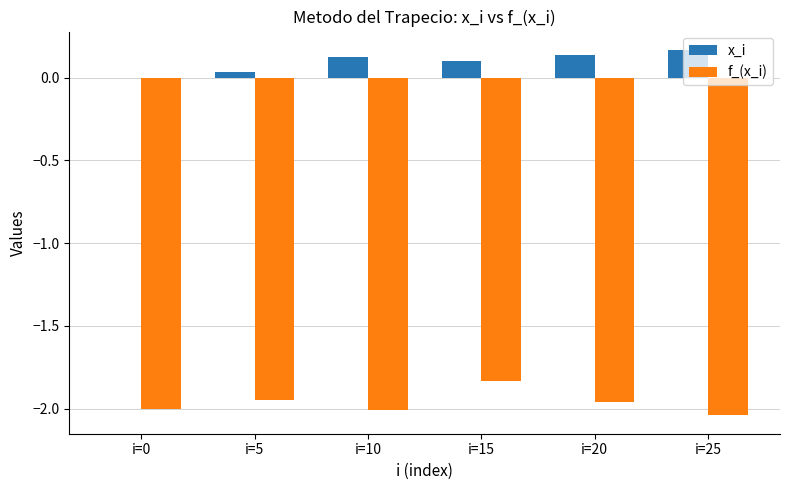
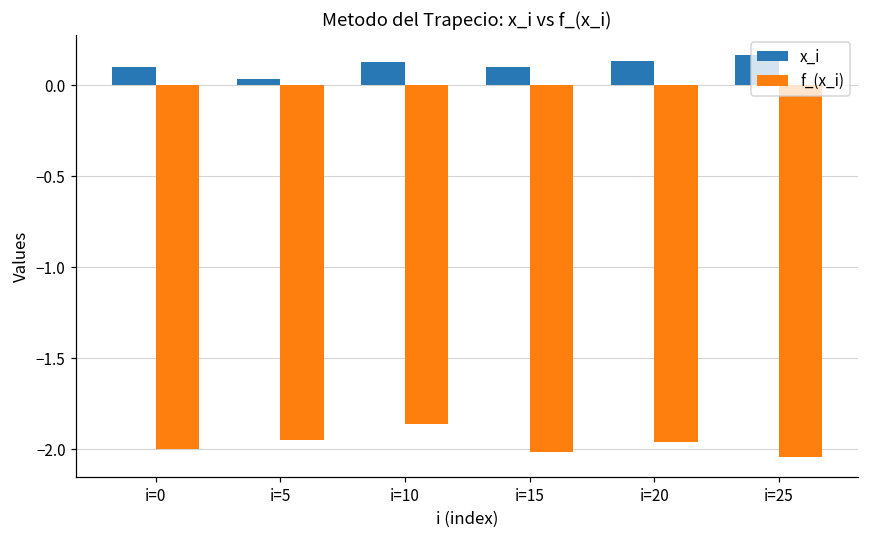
x_i, i=0: 0.0 -> 0.1
f_(x_i), i=10: -2.01 -> -1.86
f_(x_i), i=15: -1.83 -> -2.02
